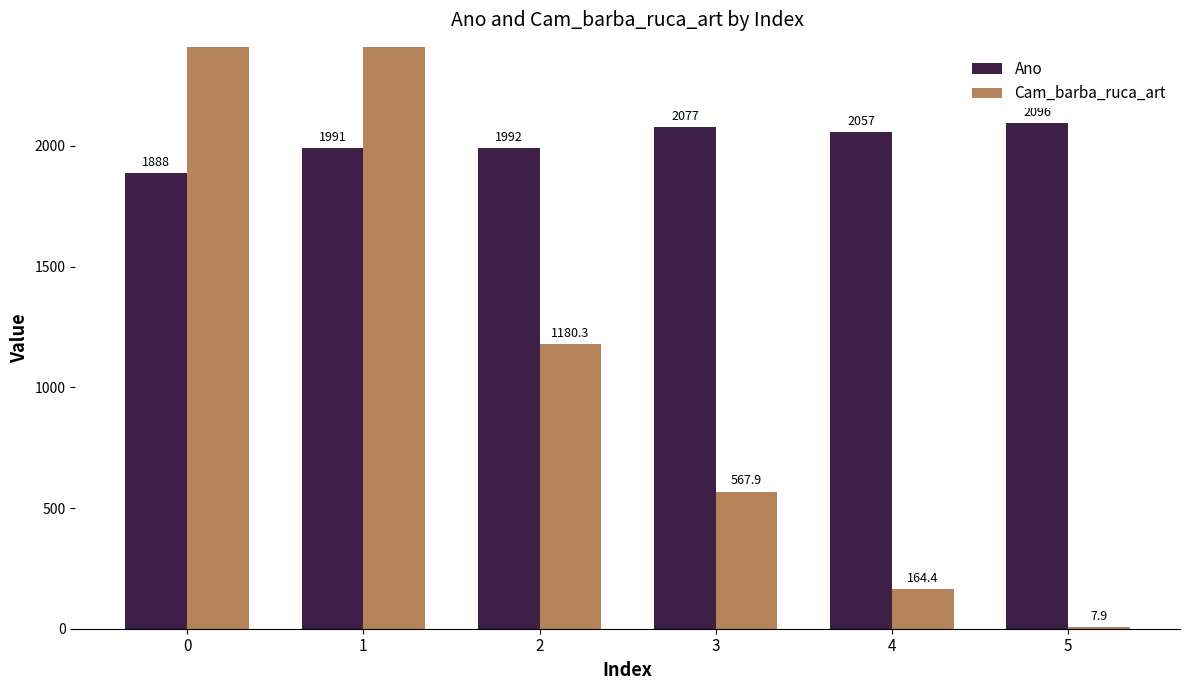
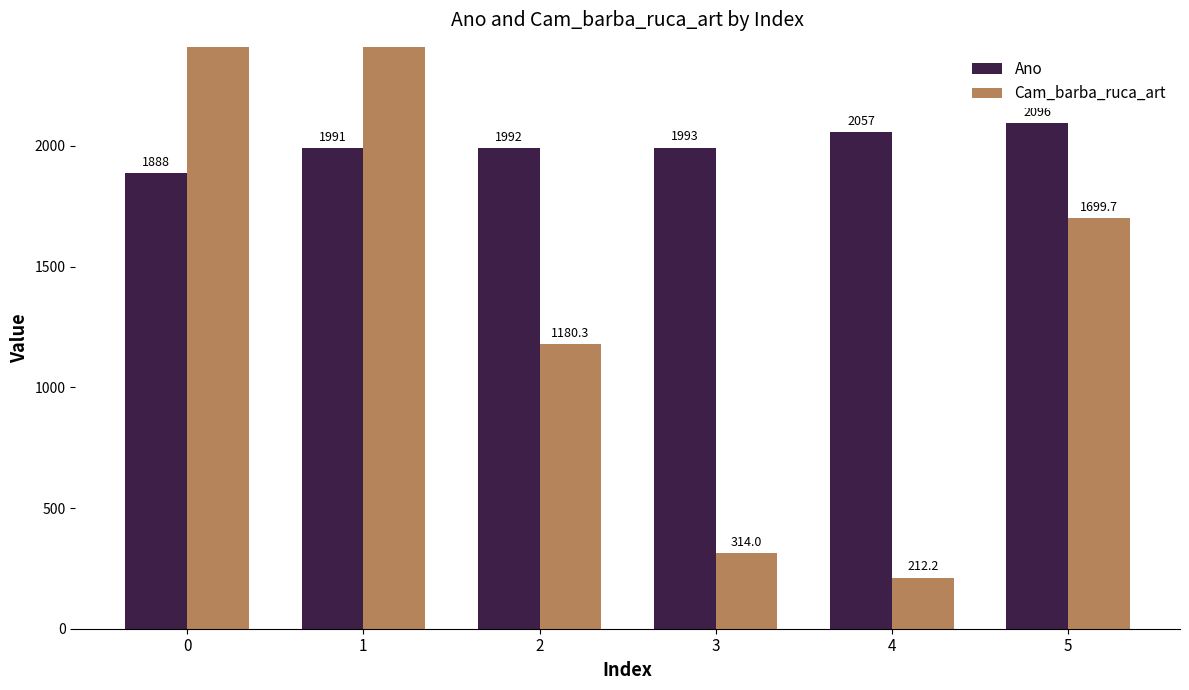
Ano, 3: 2077 -> 1993
Cam_barba_ruca_art, 3: 567.9 -> 314.0
Cam_barba_ruca_art, 4: 164.4 -> 212.2
Cam_barba_ruca_art, 5: 7.9 -> 1699.7
